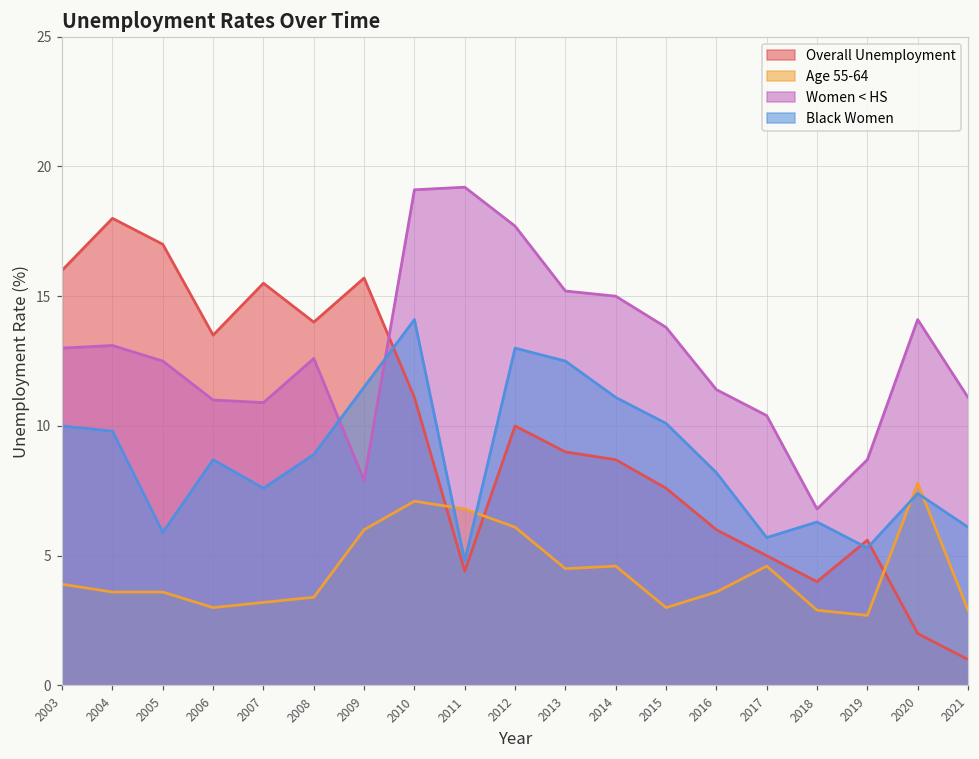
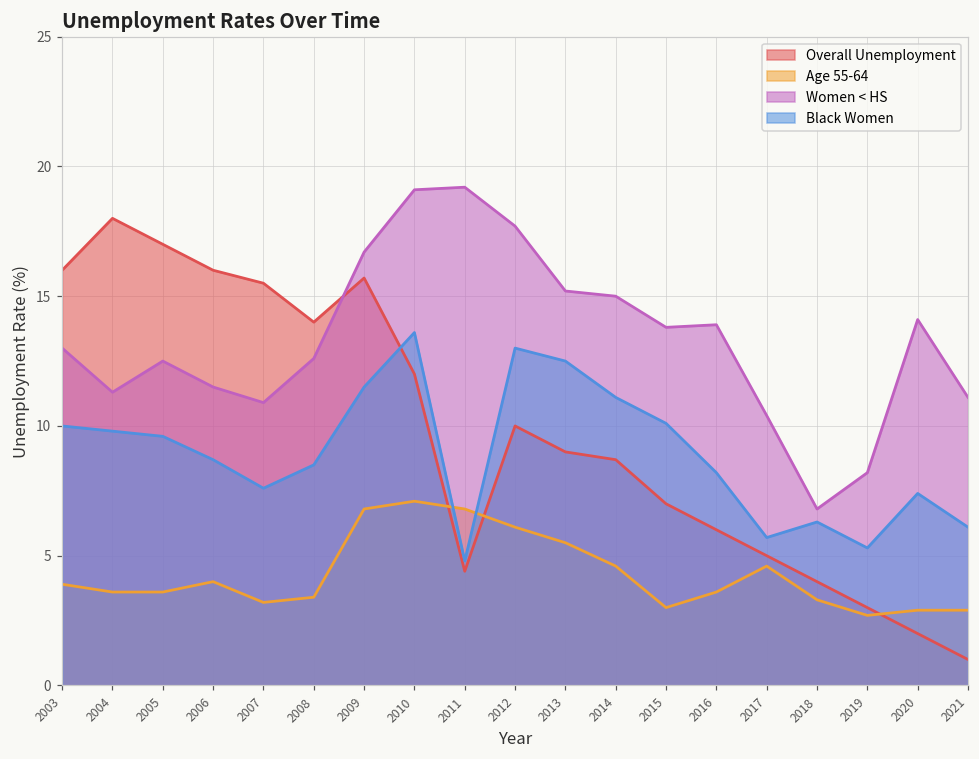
Women < HS, 2004: 13.1 -> 11.3
Black Women, 2005: 5.9 -> 9.6
Overall Unemployment, 2006: 13.5 -> 16.0
Age 55-64, 2006: 3 -> 4
Women < HS, 2006: 11.0 -> 11.5
Black Women, 2008: 8.9 -> 8.5
Age 55-64, 2009: 6.0 -> 6.8
Women < HS, 2009: 7.9 -> 16.7
Overall Unemployment, 2010: 11.1 -> 12.0
Black Women, 2010: 14.1 -> 13.6
Age 55-64, 2013: 4.5 -> 5.5
Overall Unemployment, 2015: 7.6 -> 7.0
Women < HS, 2016: 11.4 -> 13.9
Age 55-64, 2018: 2.9 -> 3.3
Overall Unemployment, 2019: 5.6 -> 3.0
Women < HS, 2019: 8.7 -> 8.2
Age 55-64, 2020: 7.8 -> 2.9
